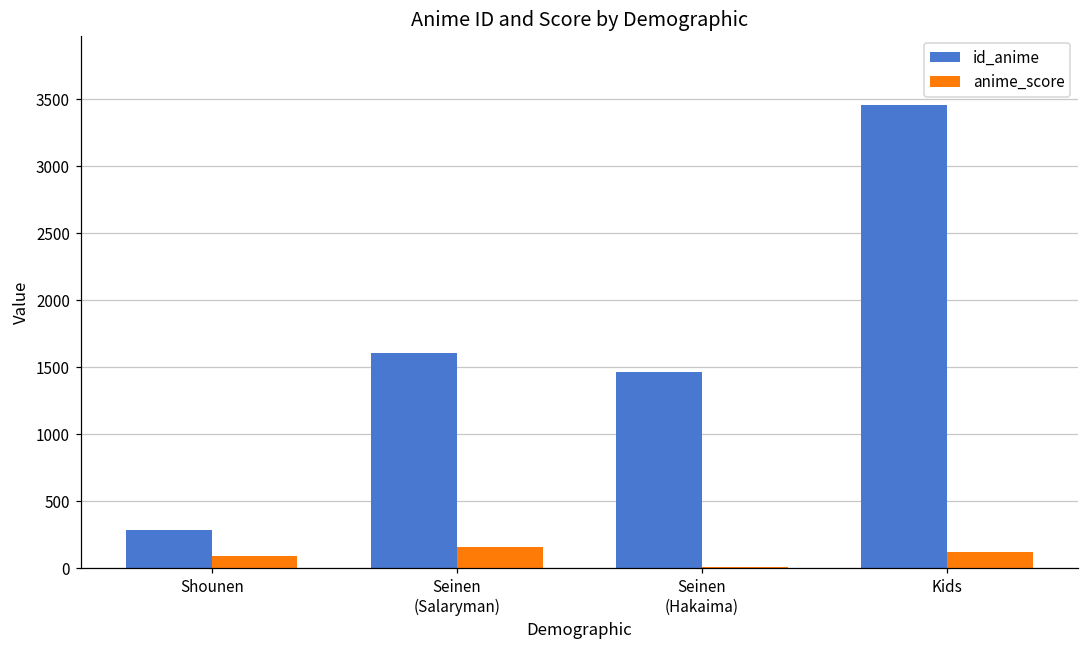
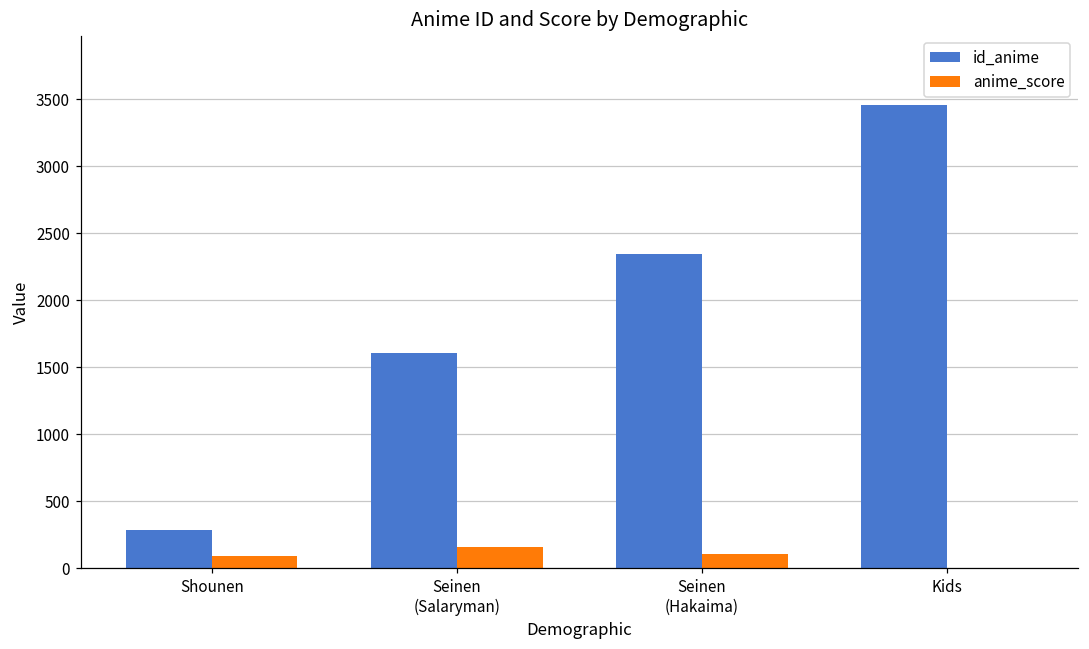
id_anime, Seinen (Hakaima): 1470 -> 2340
anime_score, Seinen (Hakaima): 10 -> 110
anime_score, Kids: 120 -> 10
